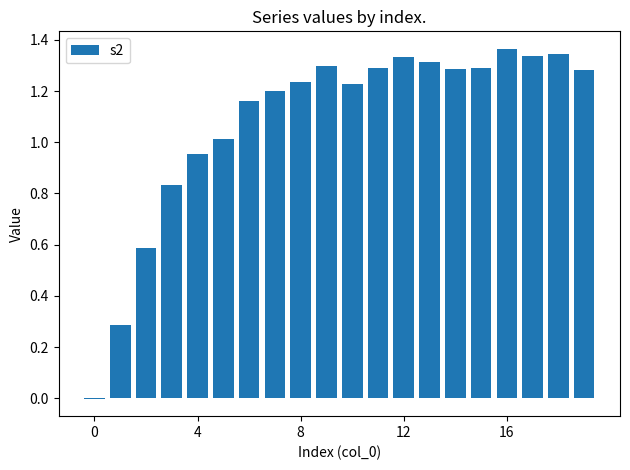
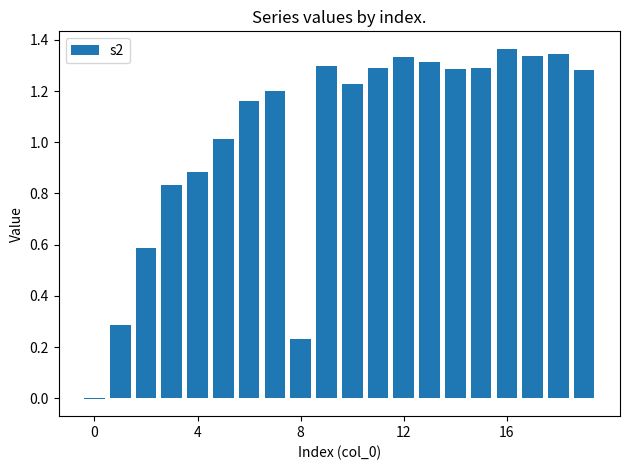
4: 0.96 -> 0.88
8: 1.23 -> 0.23
